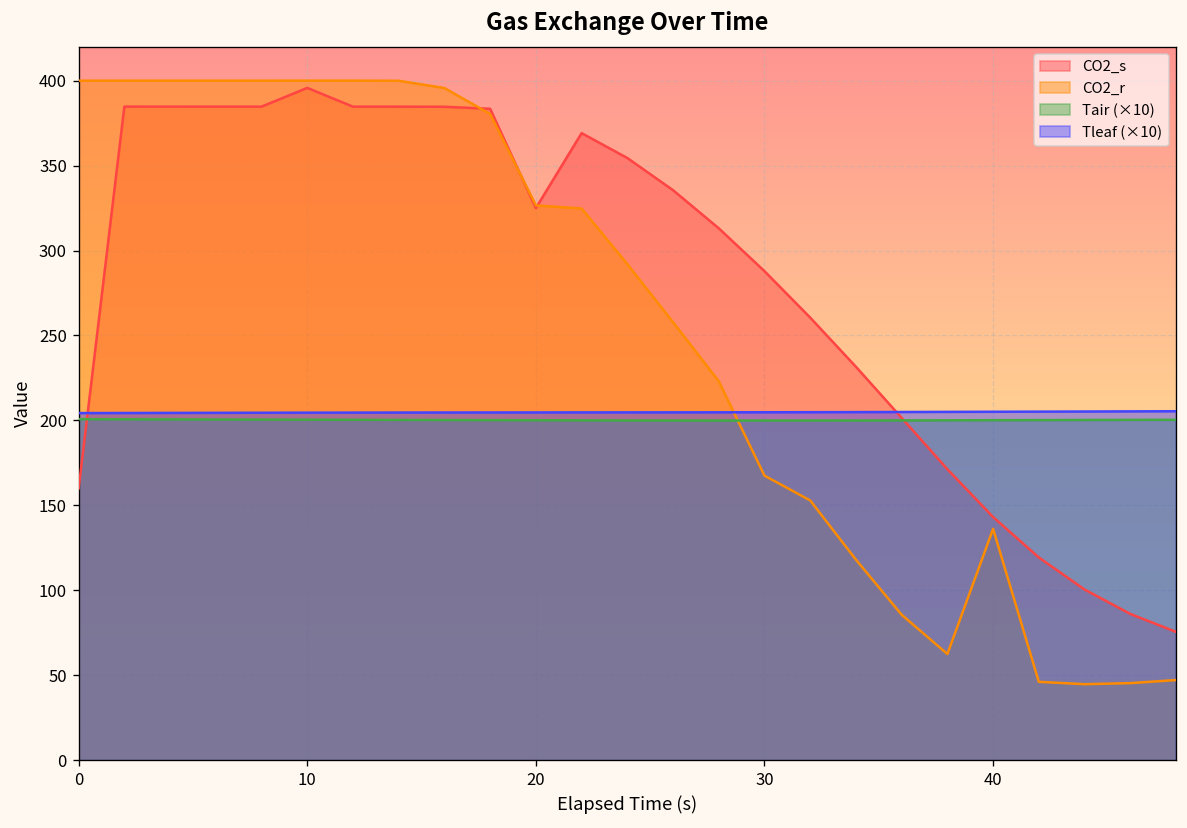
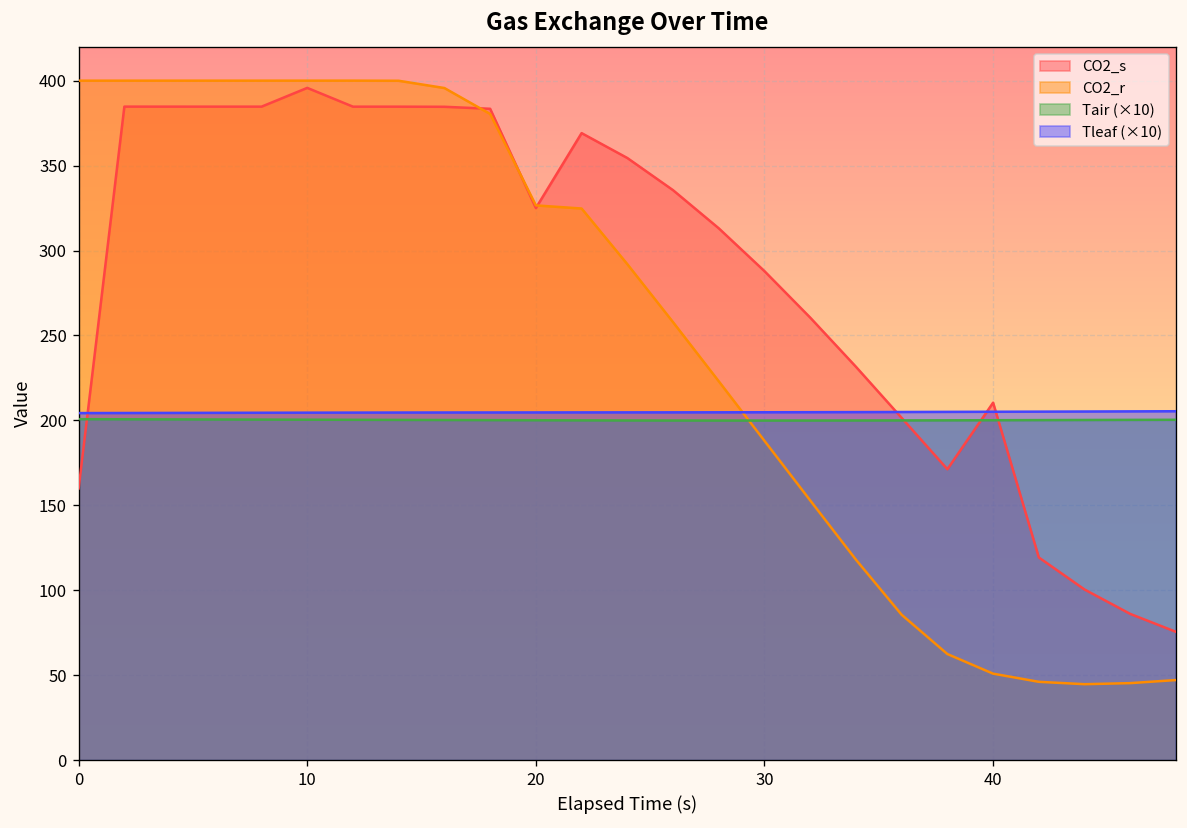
CO2_r, 30: 167 -> 188
CO2_s, 40: 143 -> 210
CO2_r, 40: 136 -> 51
